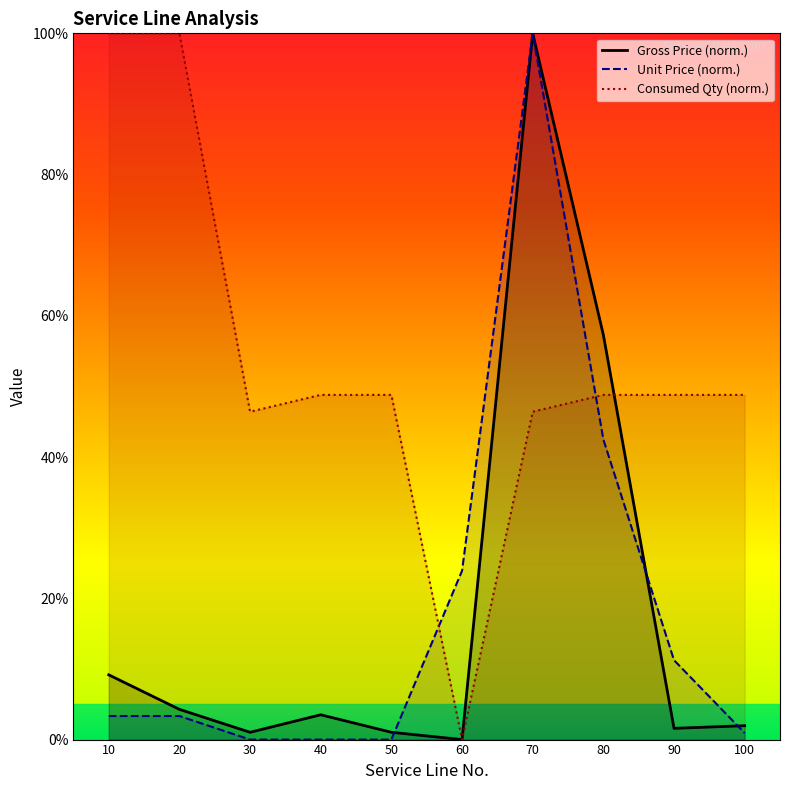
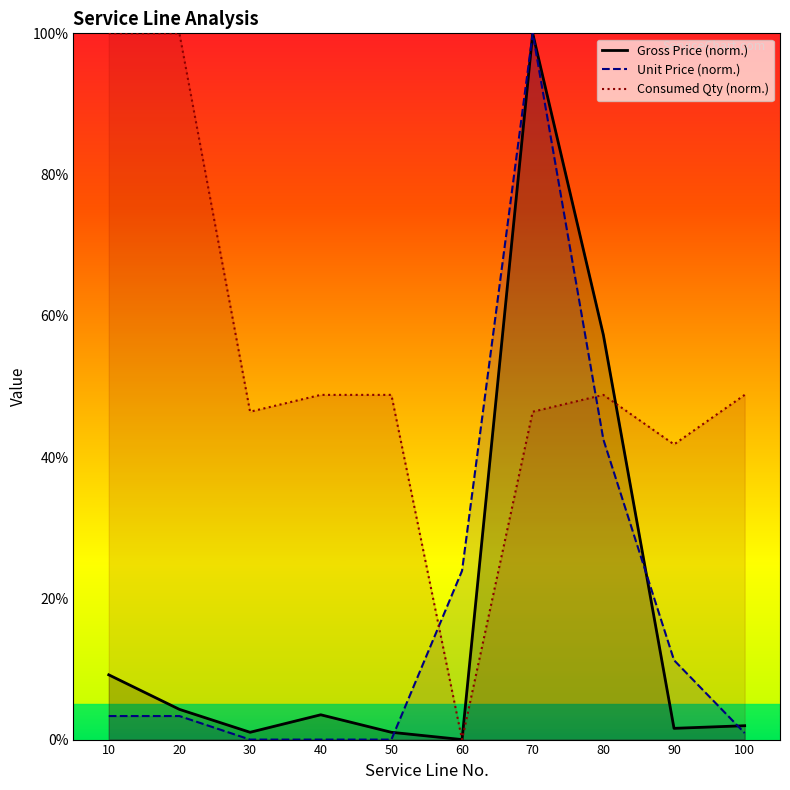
Consumed Qty (norm.), 90: 49% -> 42%
